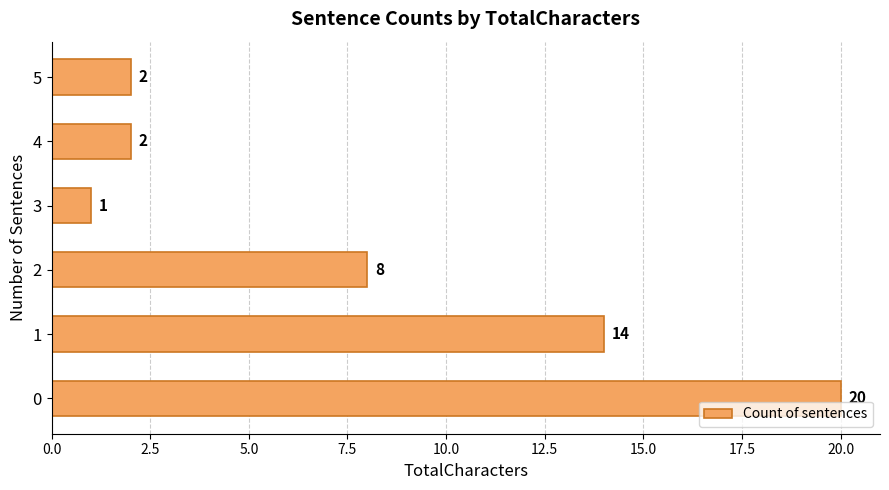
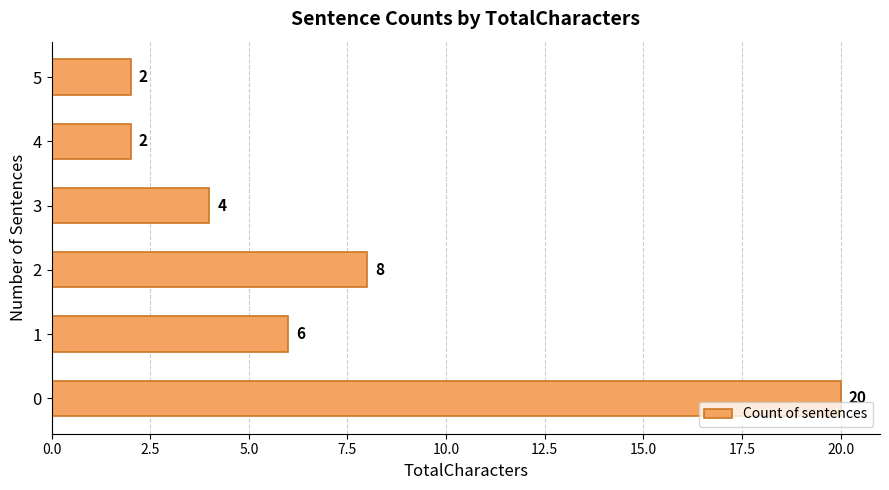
3: 1 -> 4
1: 14 -> 6
